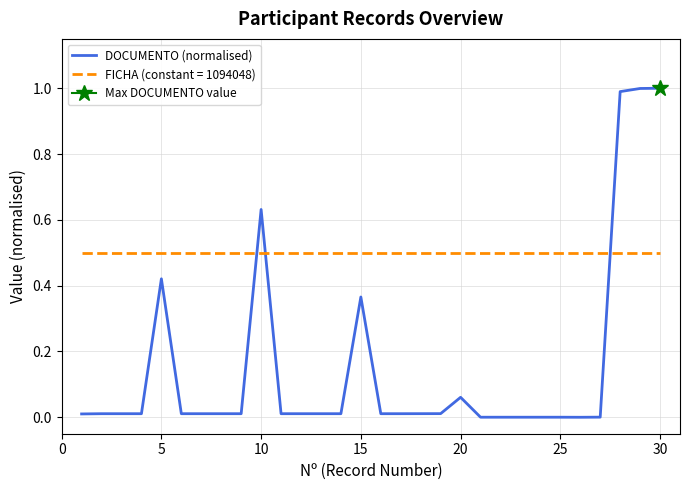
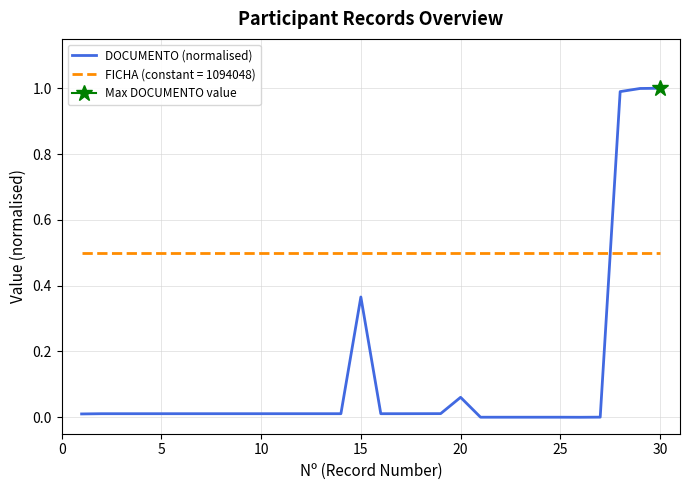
DOCUMENTO (normalised), 5: 0.42 -> 0.01
DOCUMENTO (normalised), 10: 0.63 -> 0.01
